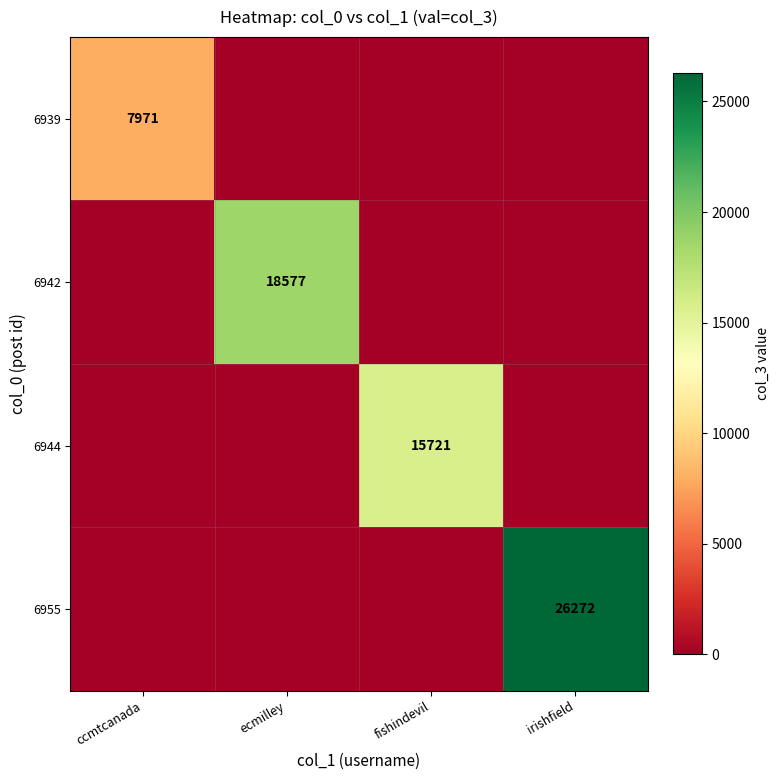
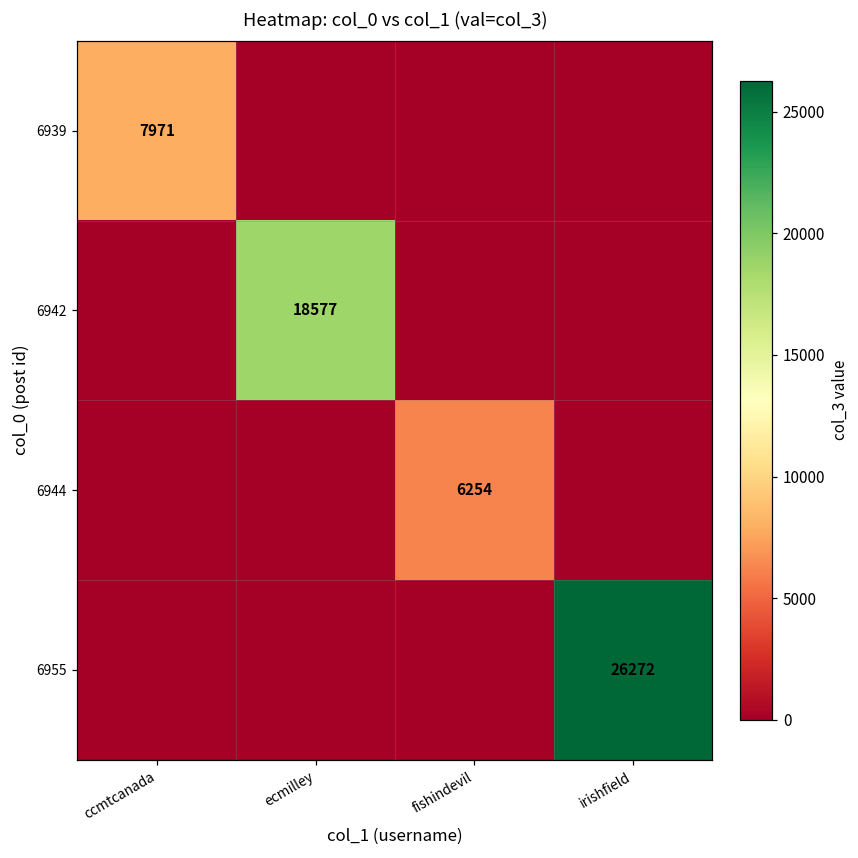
6944, fishindevil: 15721 -> 6254
